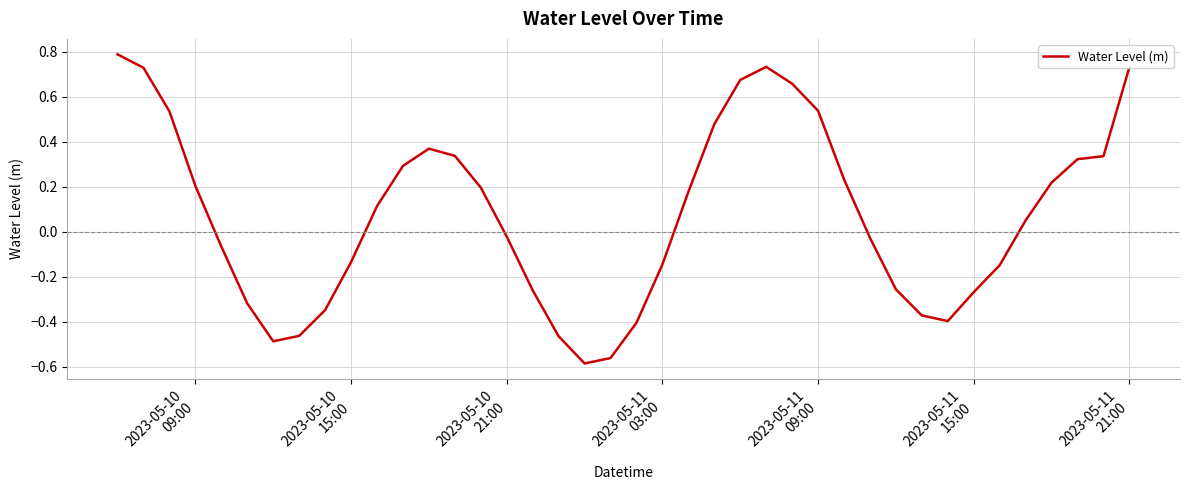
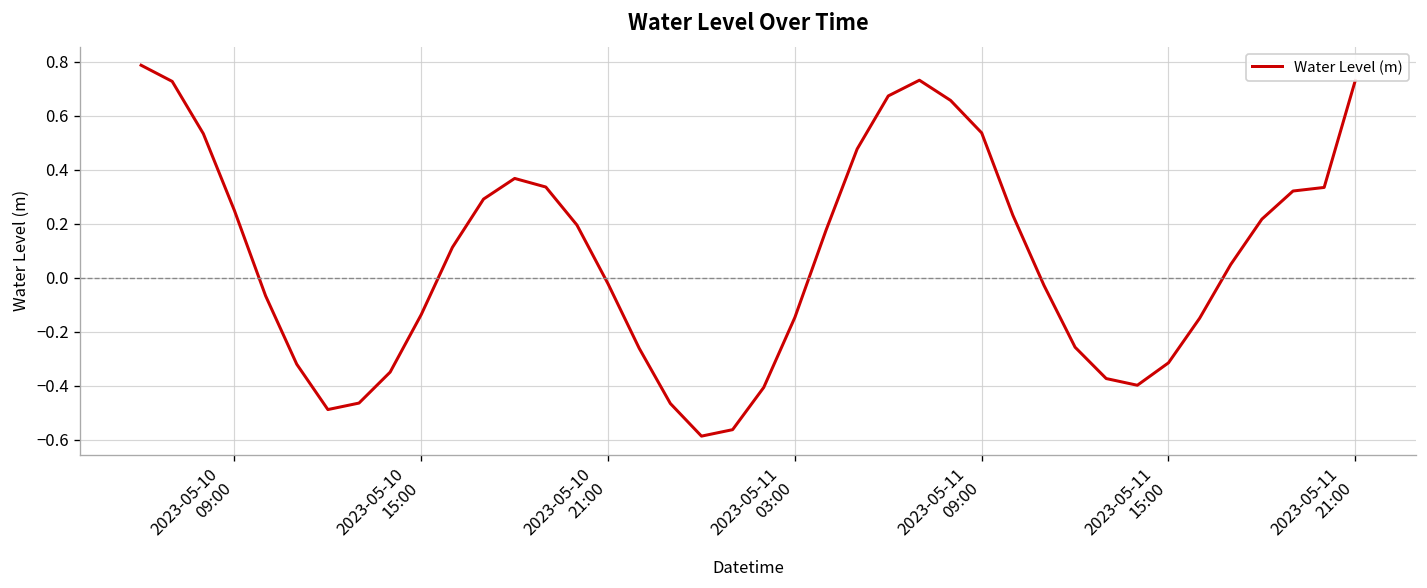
2023-05-10 09:00: 0.20 -> 0.25
2023-05-11 15:00: -0.27 -> -0.31
